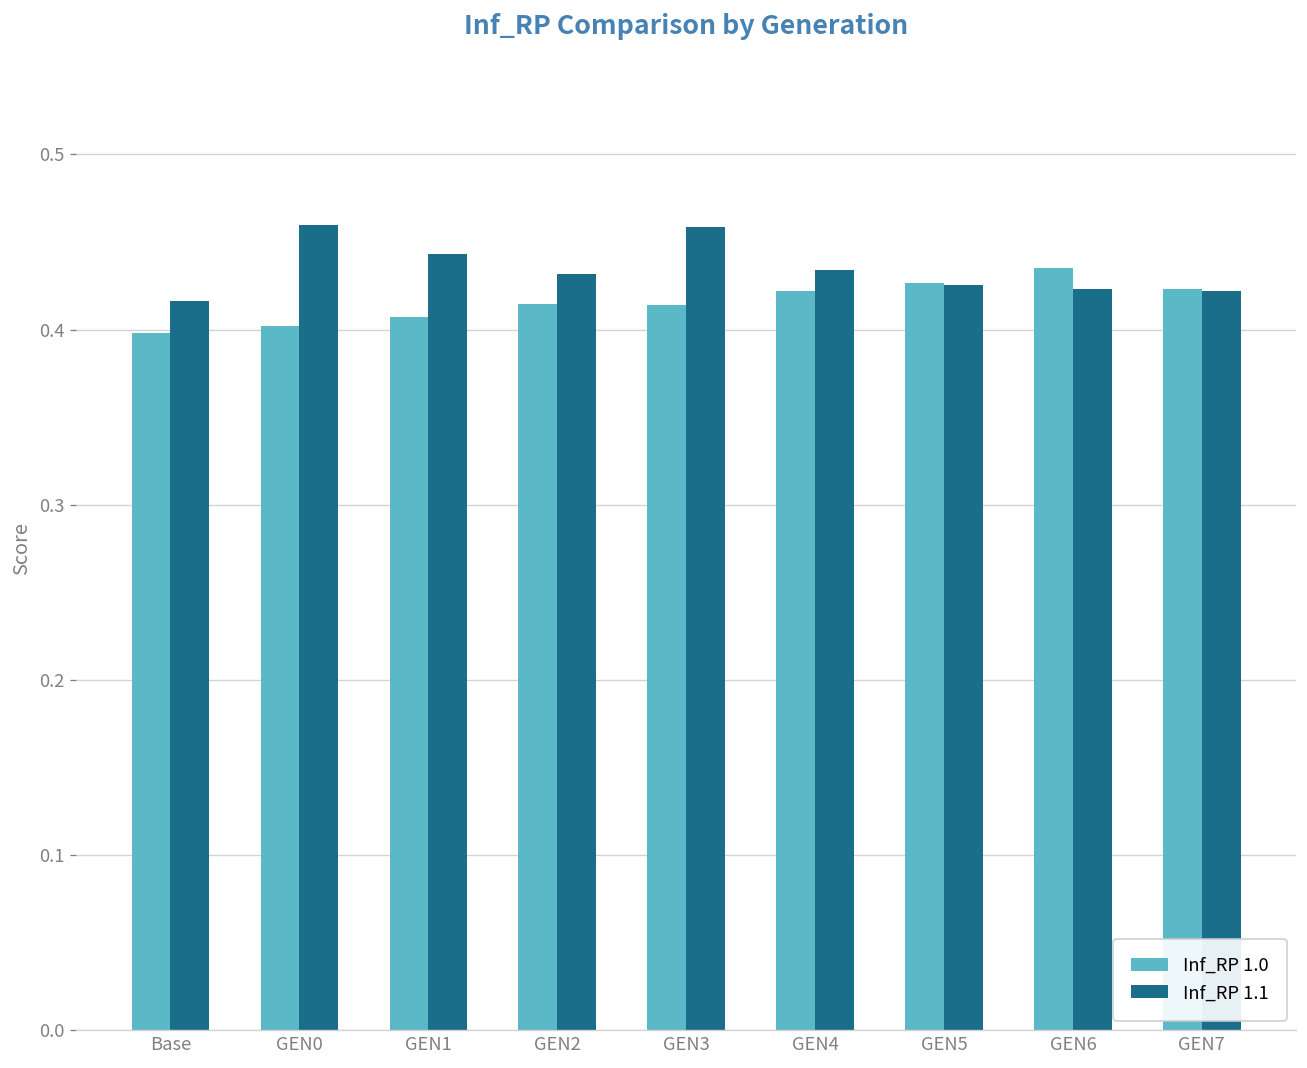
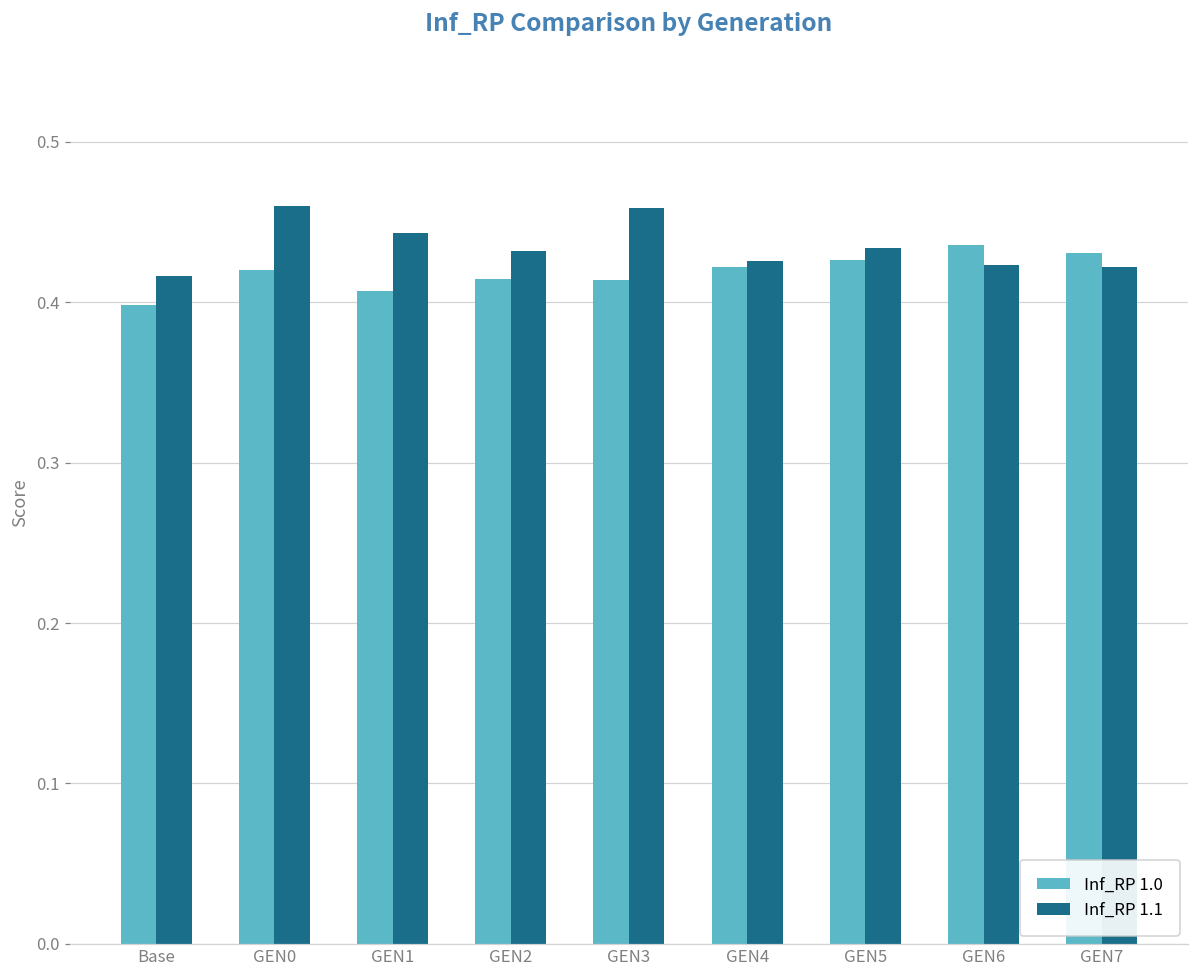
Inf_RP 1.0, GEN0: 0.402 -> 0.420
Inf_RP 1.1, GEN4: 0.434 -> 0.425
Inf_RP 1.1, GEN5: 0.425 -> 0.434
Inf_RP 1.0, GEN7: 0.423 -> 0.430
